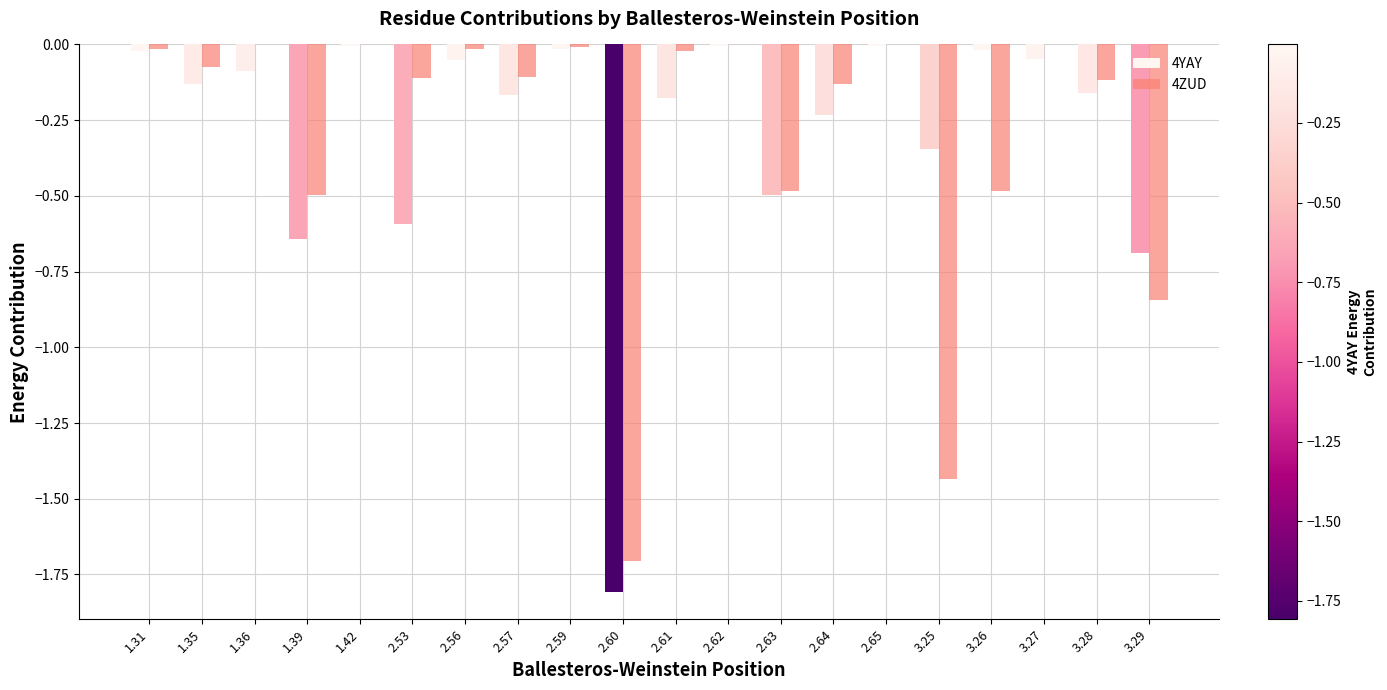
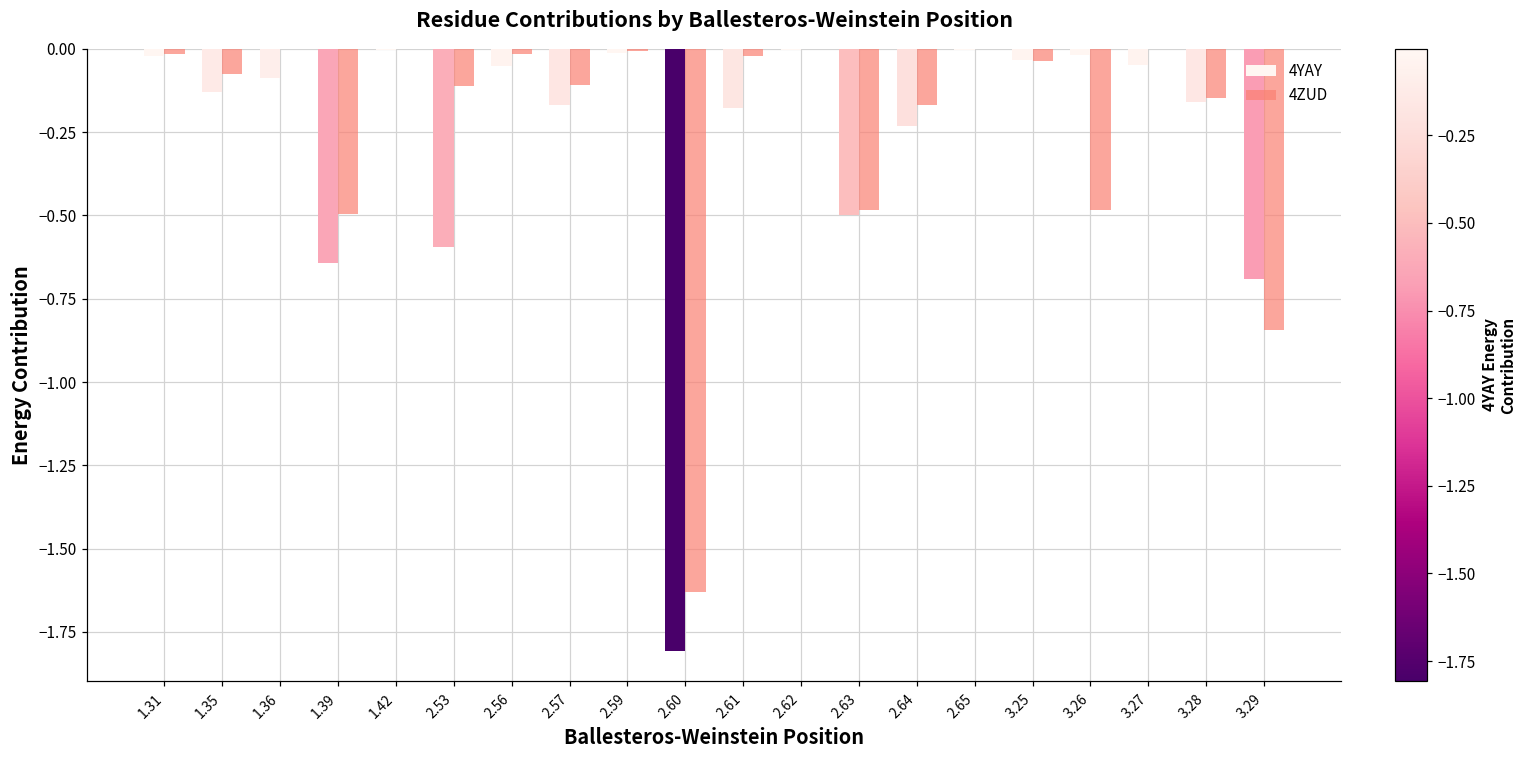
4ZUD, 2.60: -1.71 -> -1.63
4ZUD, 2.64: -0.13 -> -0.17
4YAY, 3.25: -0.34 -> -0.03
4ZUD, 3.25: -1.44 -> -0.04
4ZUD, 3.28: -0.12 -> -0.15
